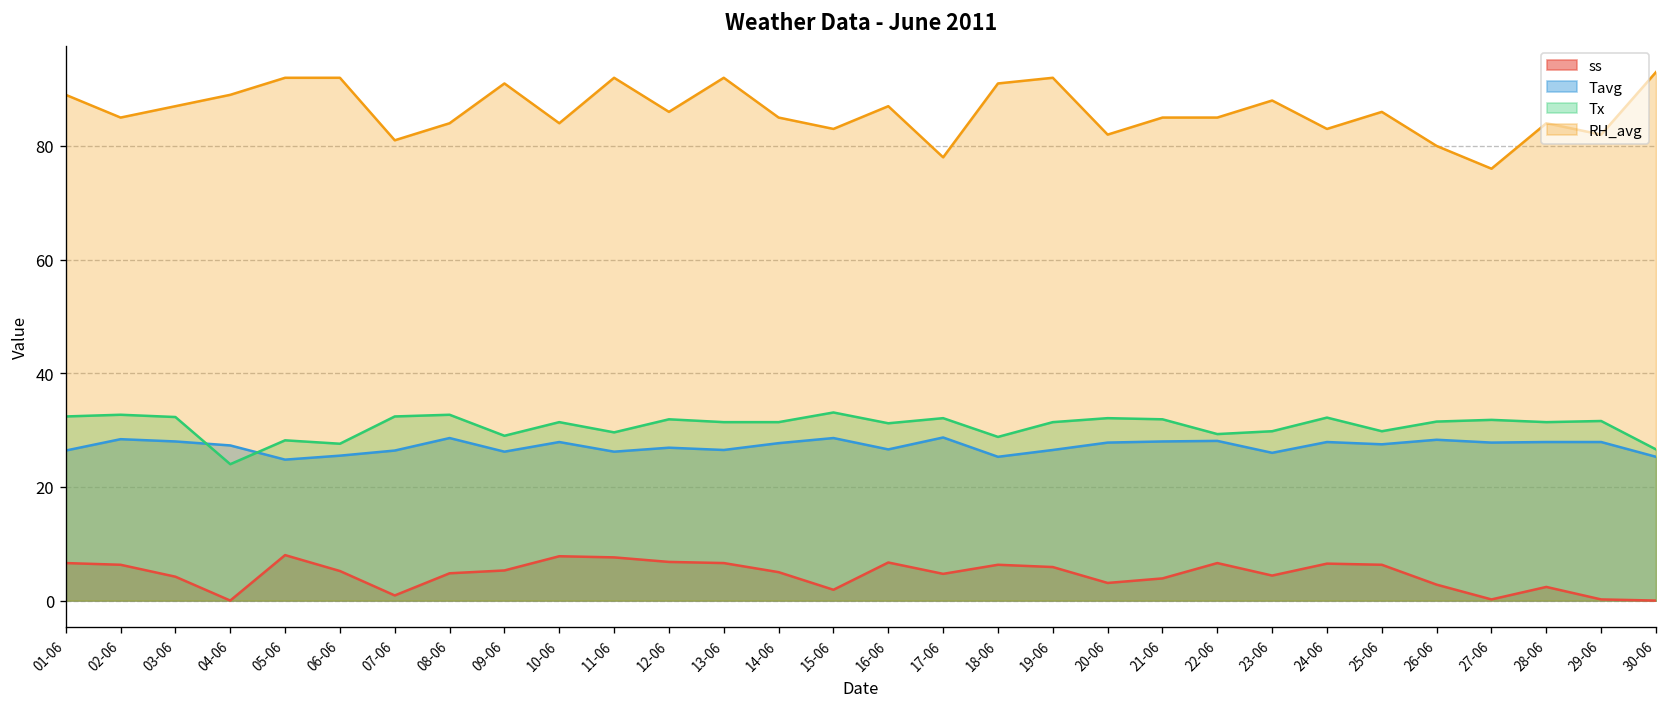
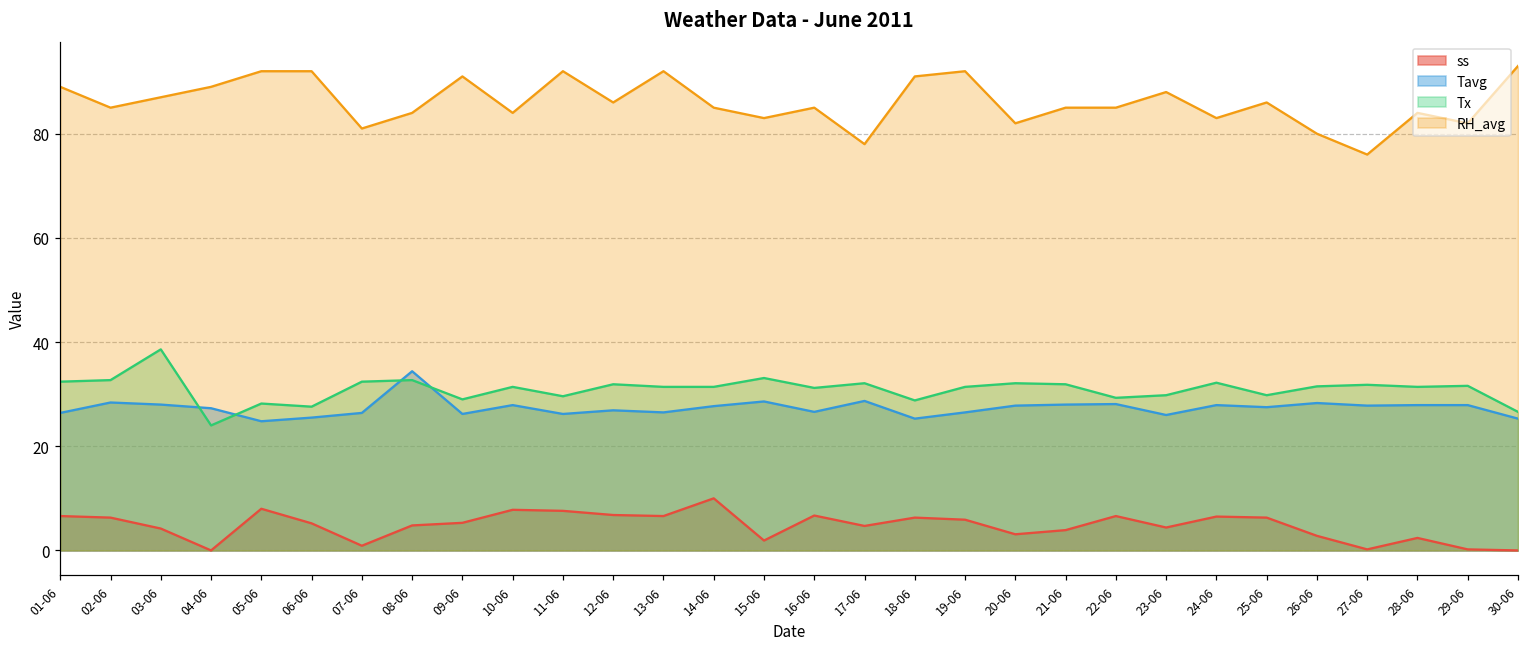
Tx, 03-06: 32 -> 39
Tavg, 08-06: 29 -> 34
ss, 14-06: 5 -> 10
RH_avg, 16-06: 87 -> 85
